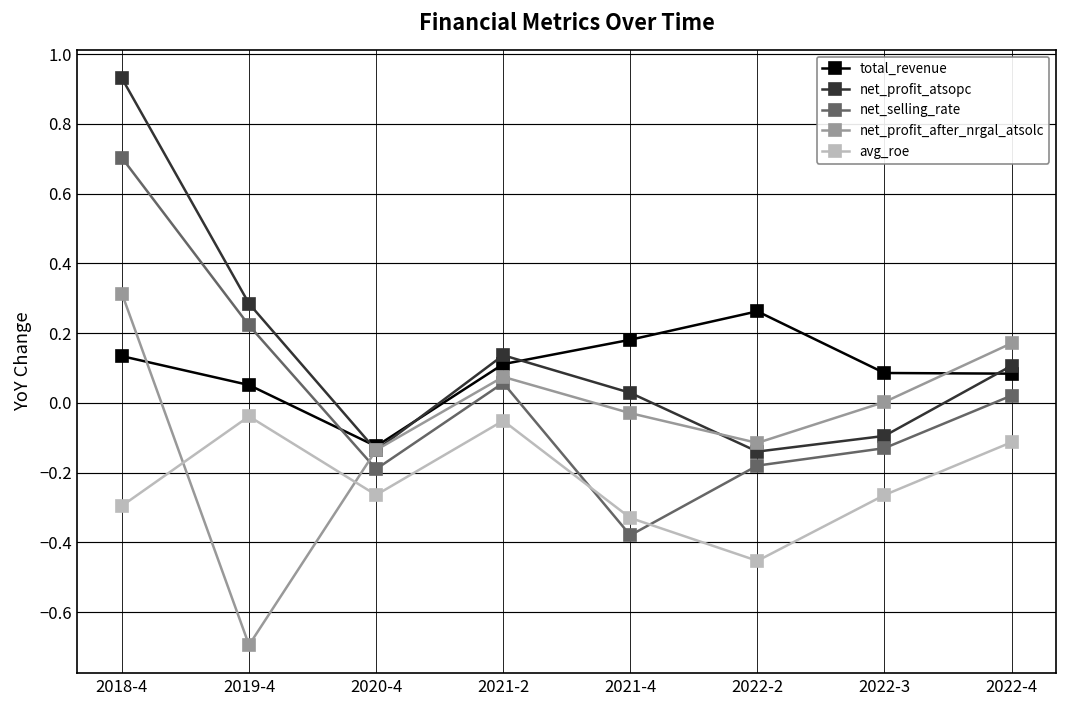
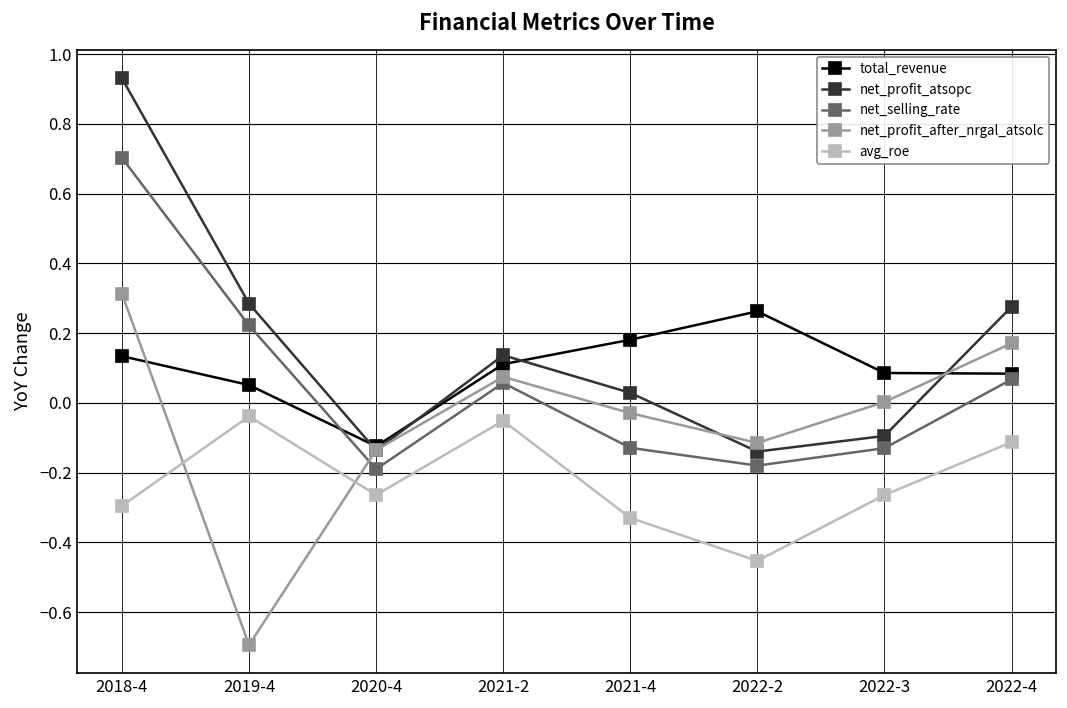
net_selling_rate, 2021-4: -0.38 -> -0.13
net_profit_atsopc, 2022-4: 0.11 -> 0.28
net_selling_rate, 2022-4: 0.02 -> 0.07
